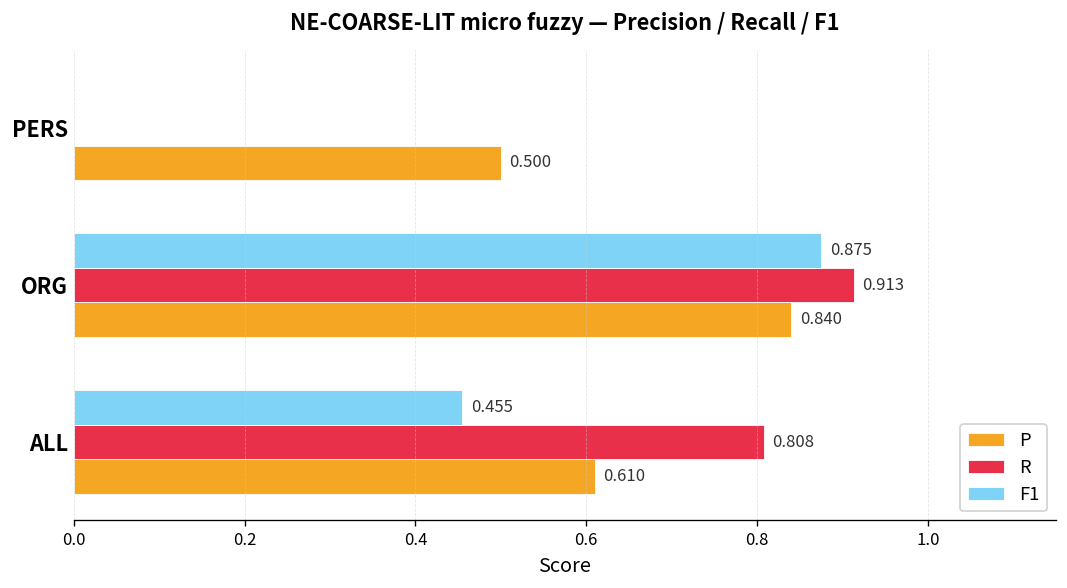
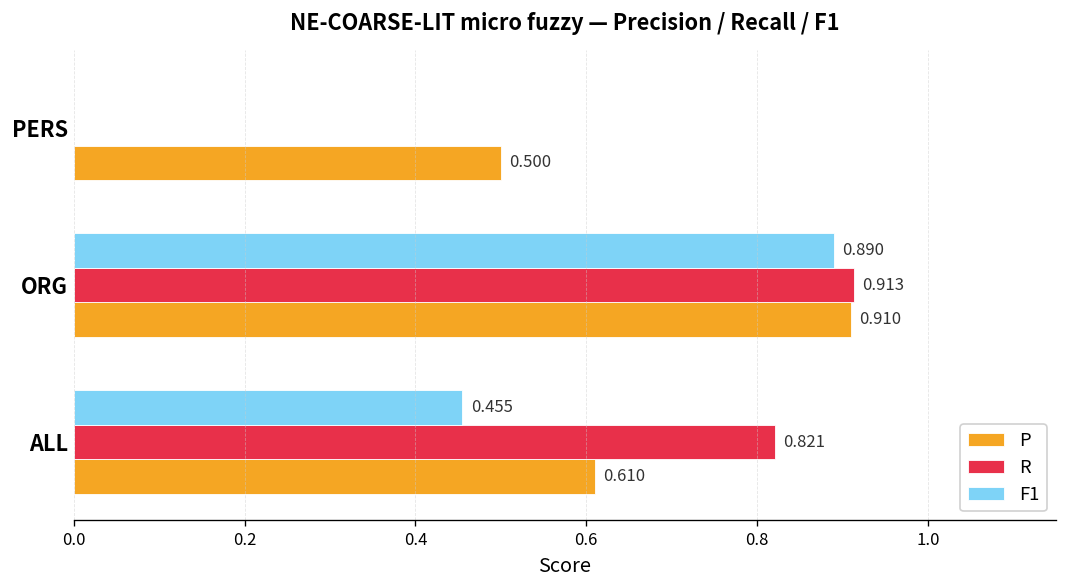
F1, ORG: 0.875 -> 0.890
P, ORG: 0.840 -> 0.910
R, ALL: 0.808 -> 0.821
